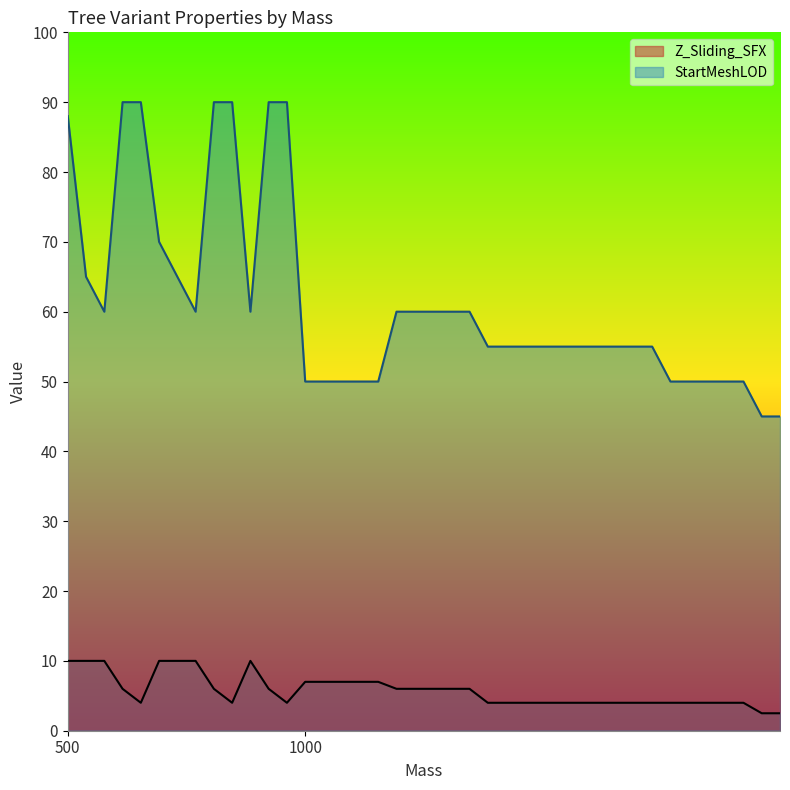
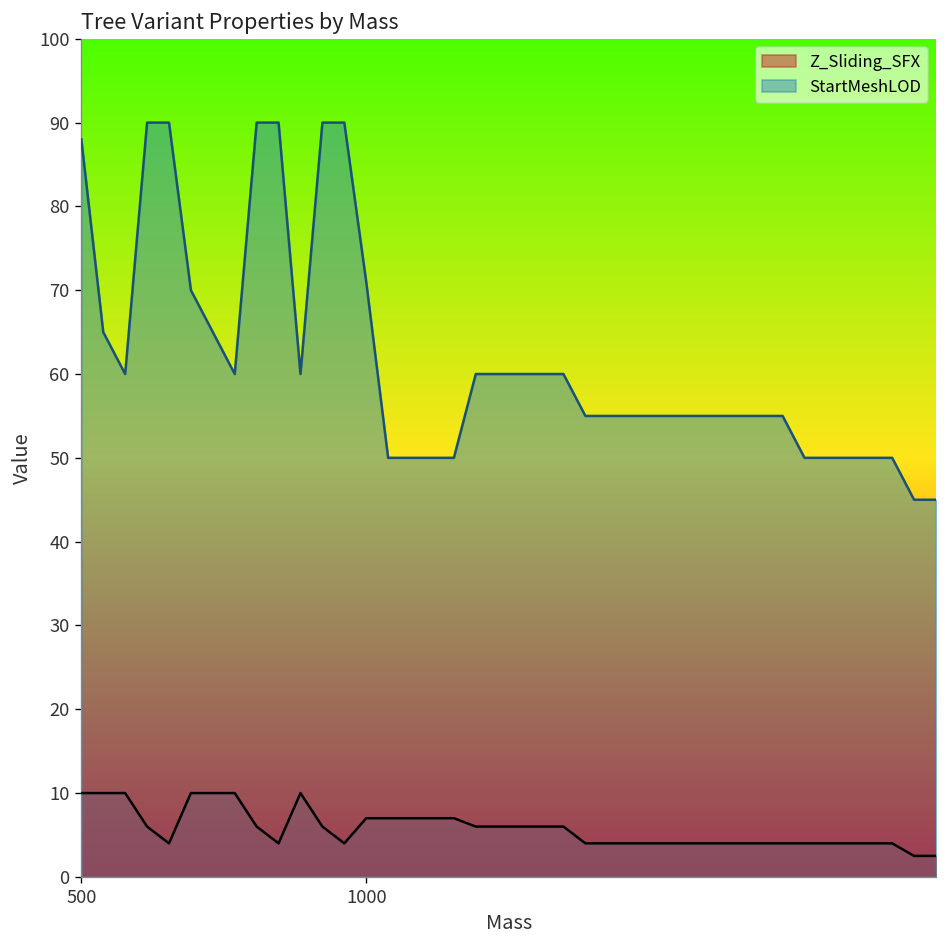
StartMeshLOD, 1000: 50 -> 71
